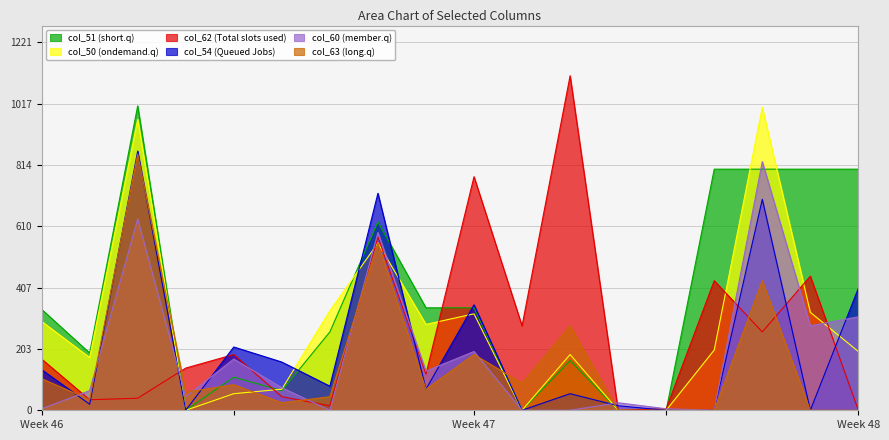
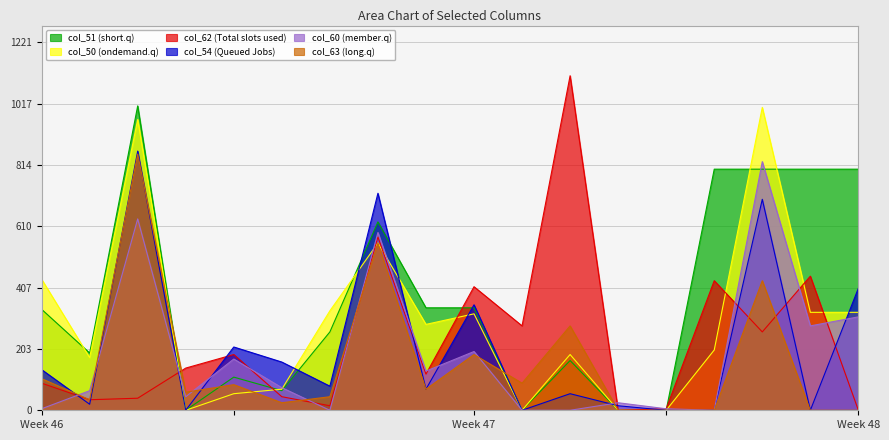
col_50 (ondemand.q), Week 46: 300 -> 440
col_62 (Total slots used), Week 46: 170 -> 90
col_62 (Total slots used), Week 47: 780 -> 410
col_50 (ondemand.q), Week 48: 200 -> 330
